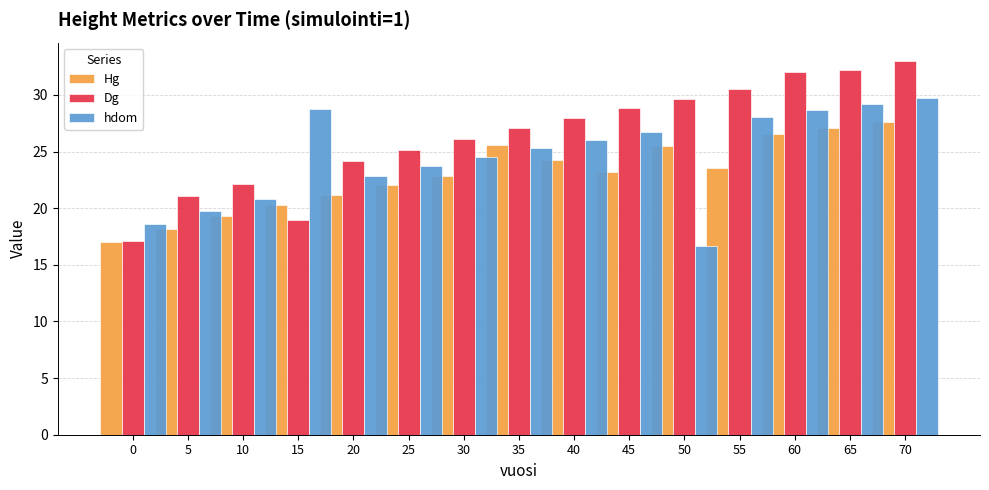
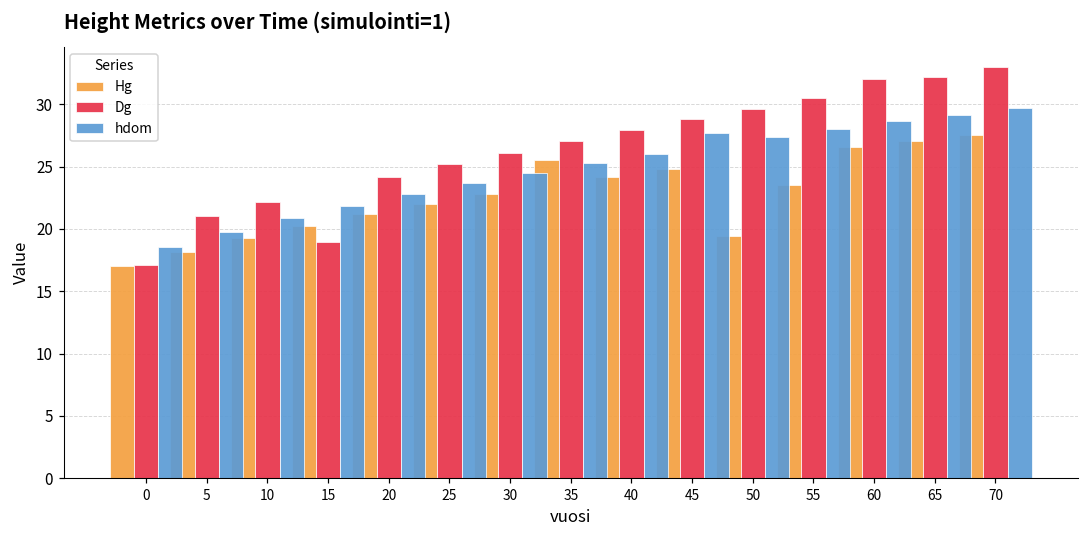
hdom, 15: 28.8 -> 21.9
Hg, 45: 23.2 -> 24.8
hdom, 45: 26.7 -> 27.7
Hg, 50: 25.5 -> 19.4
hdom, 50: 16.7 -> 27.4
